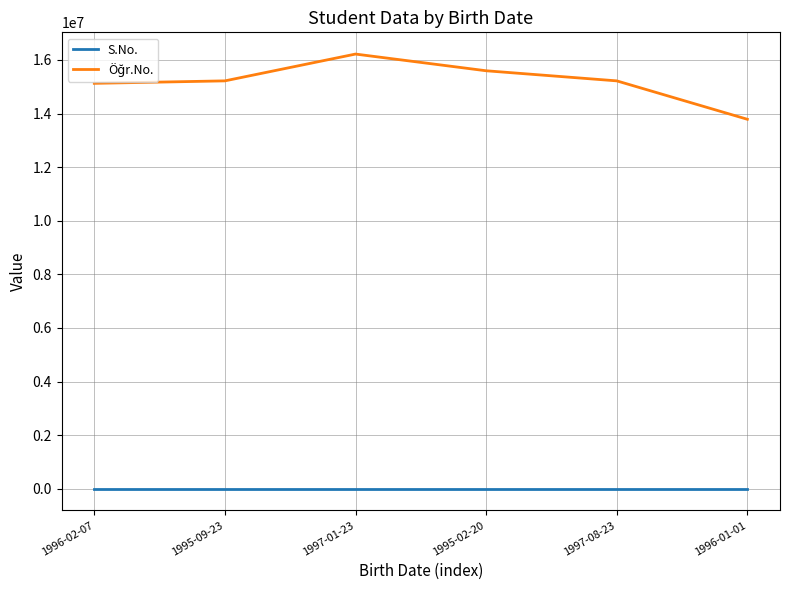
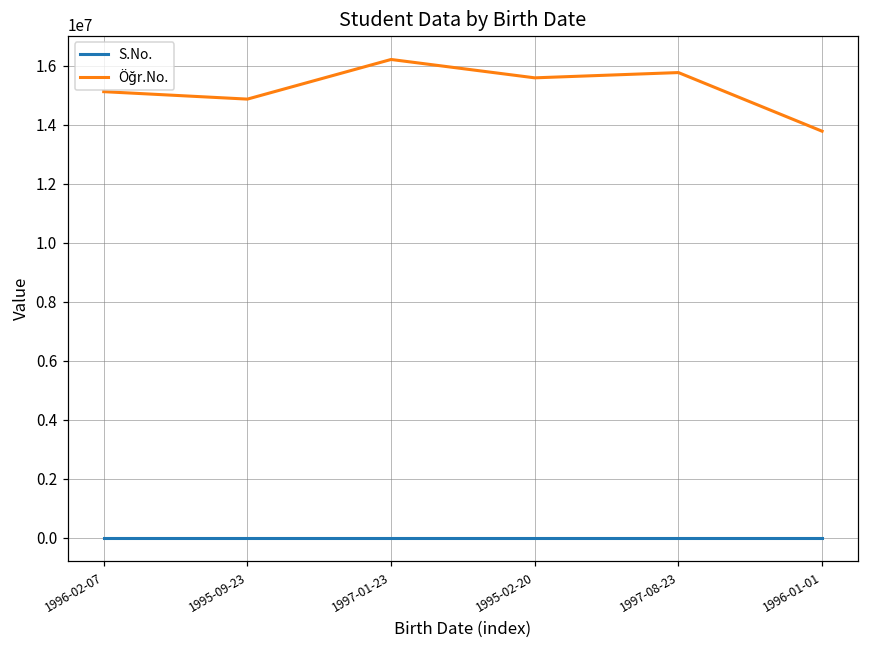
Öğr.No., 1995-09-23: 15200000 -> 14900000
Öğr.No., 1997-08-23: 15200000 -> 15800000
